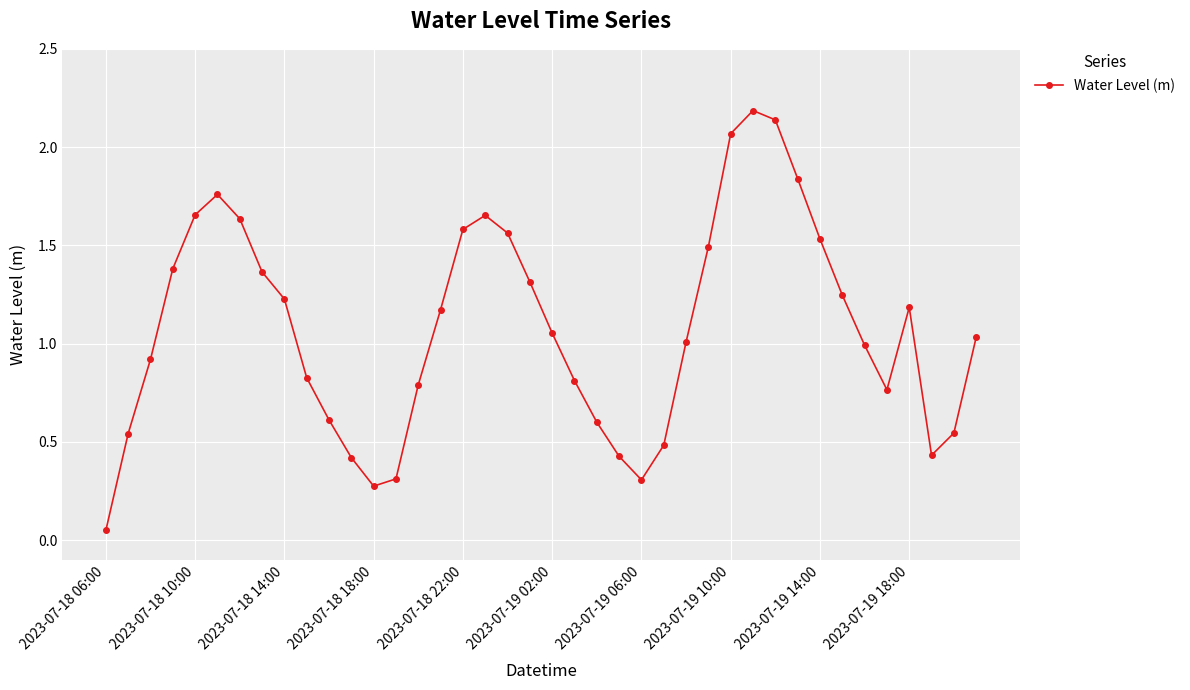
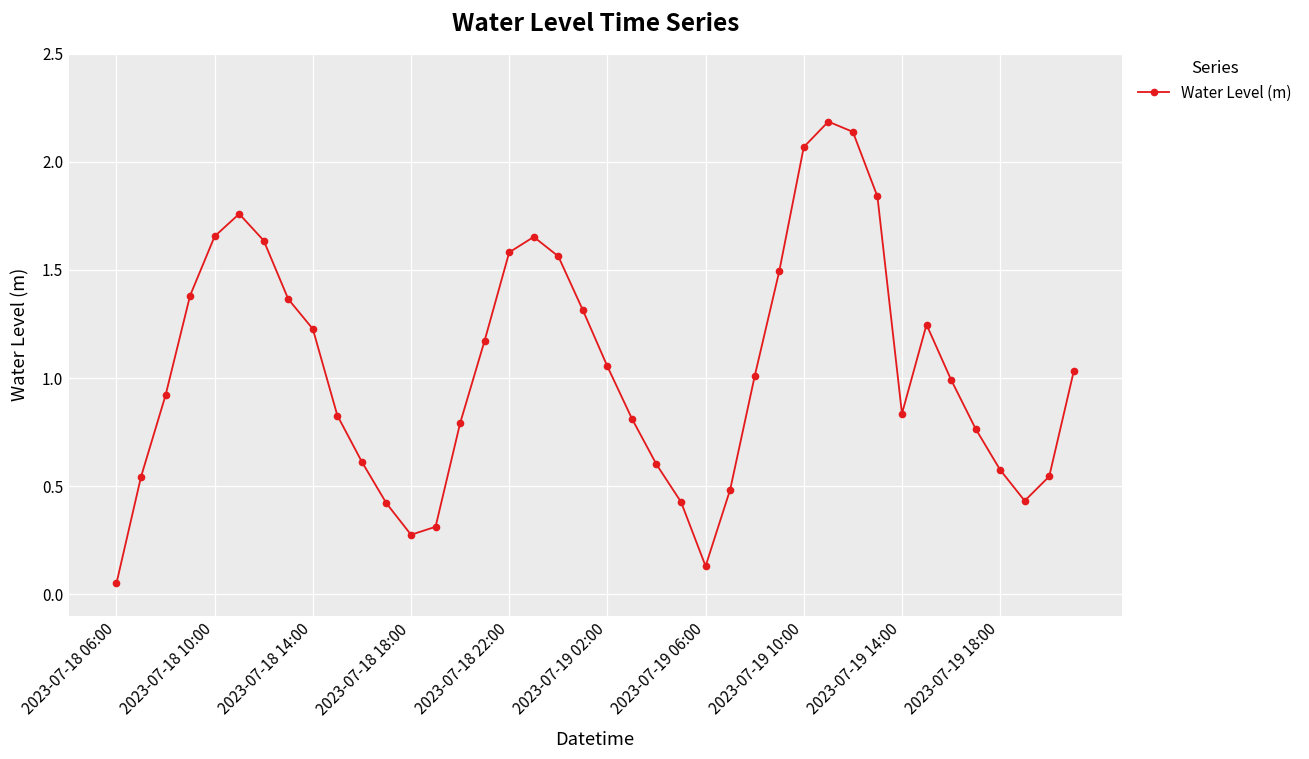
2023-07-19 06:00: 0.31 -> 0.13
2023-07-19 14:00: 1.53 -> 0.84
2023-07-19 18:00: 1.18 -> 0.58
